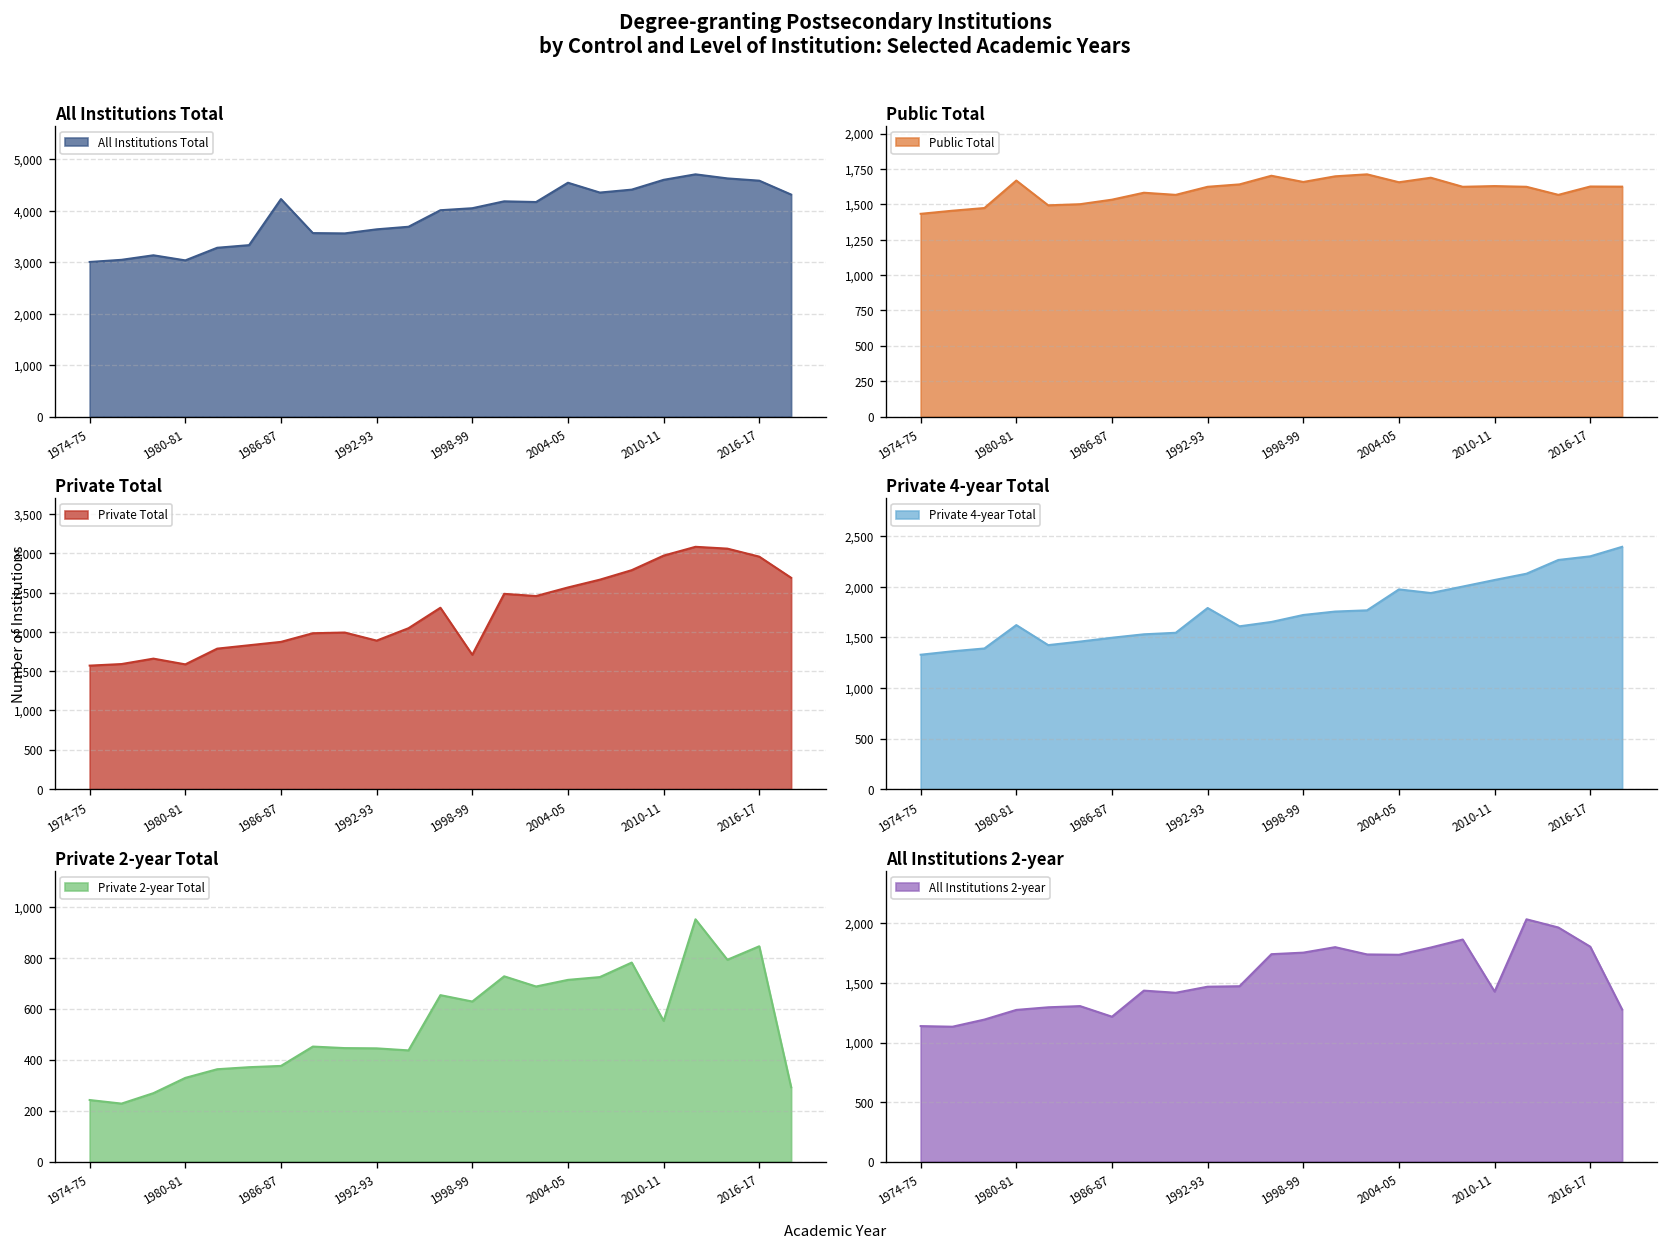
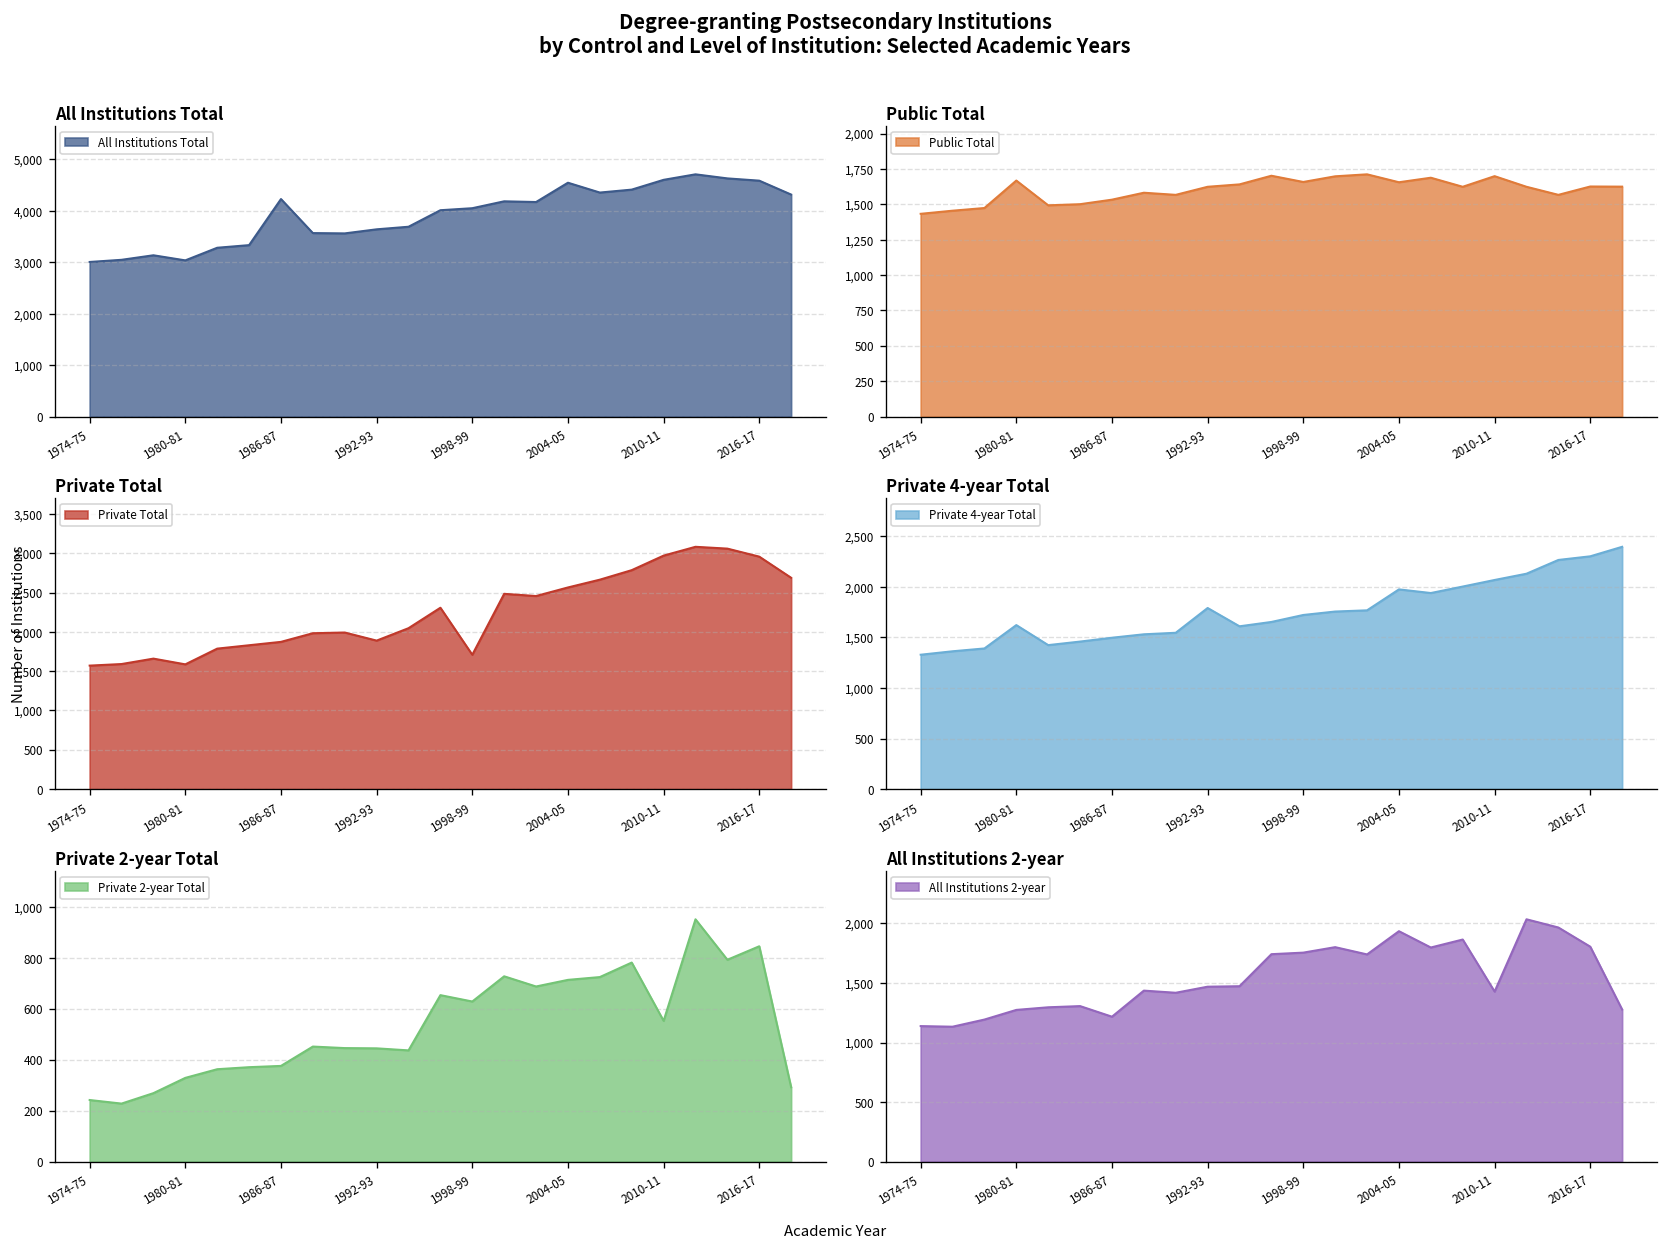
Public Total, 2010-11: 1,630 -> 1,700
All Institutions 2-year, 2004-05: 1,700 -> 1,900
